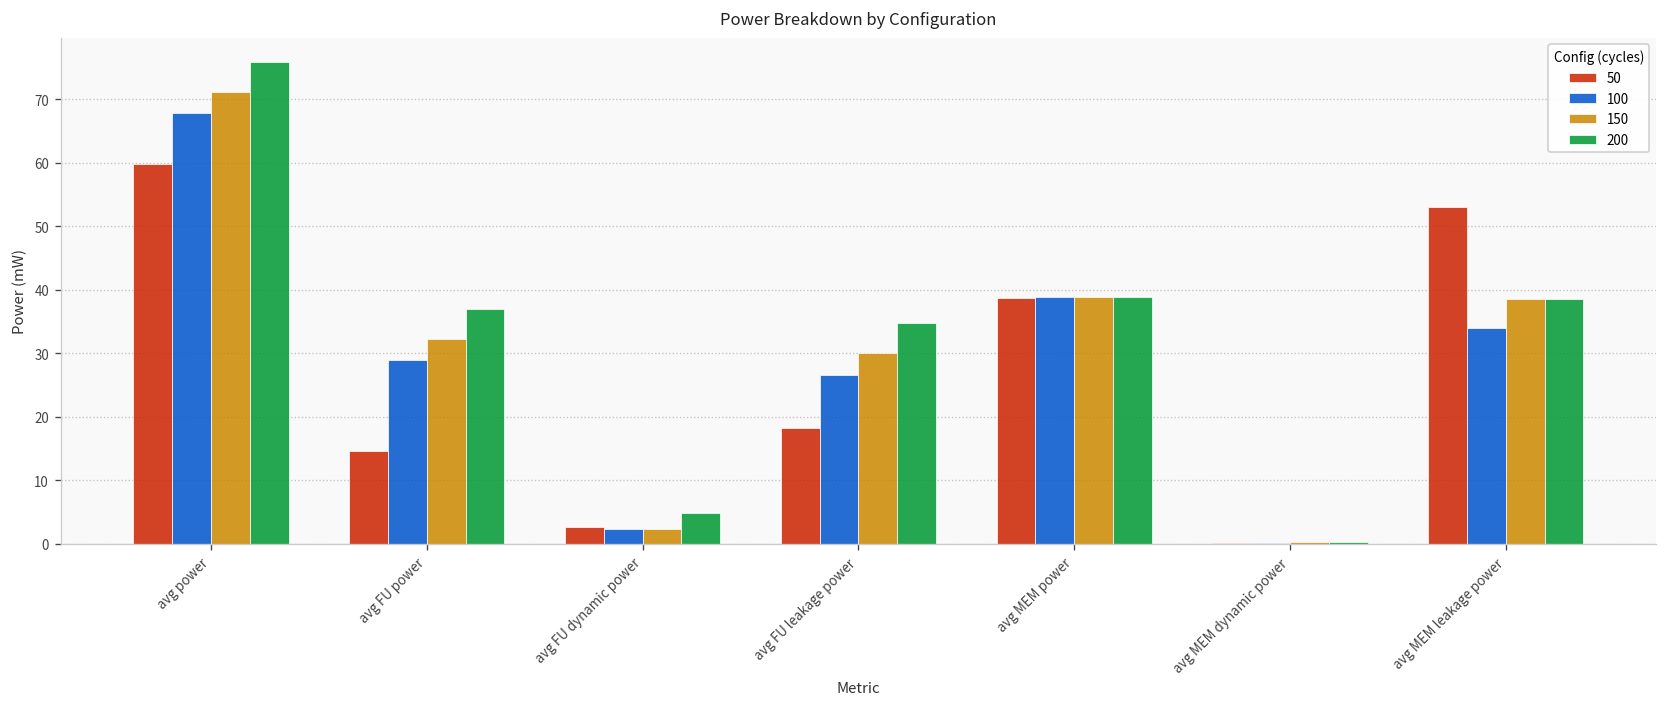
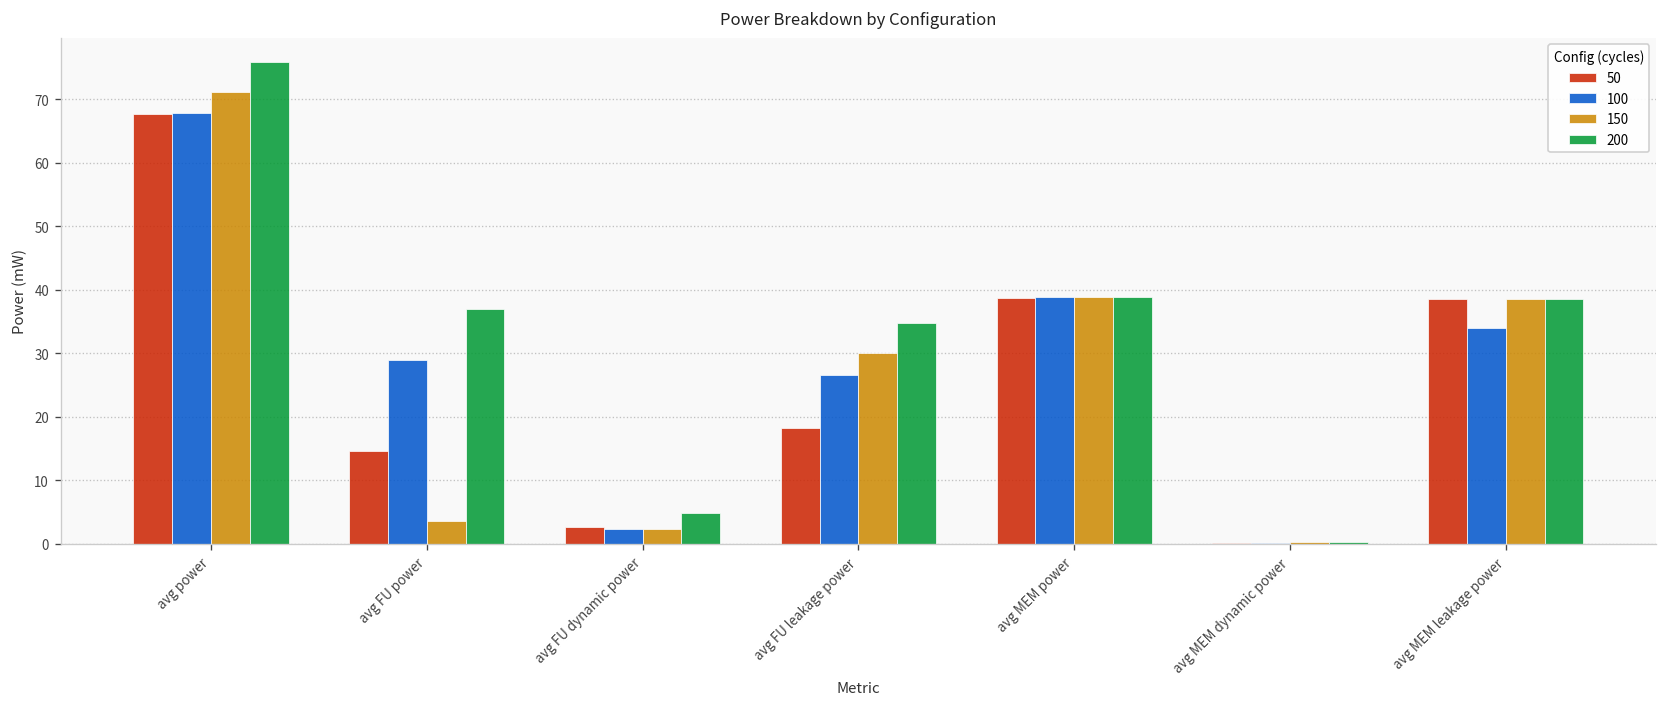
50, avg power: 60 -> 68
150, avg FU power: 32 -> 4
50, avg MEM leakage power: 53 -> 39
